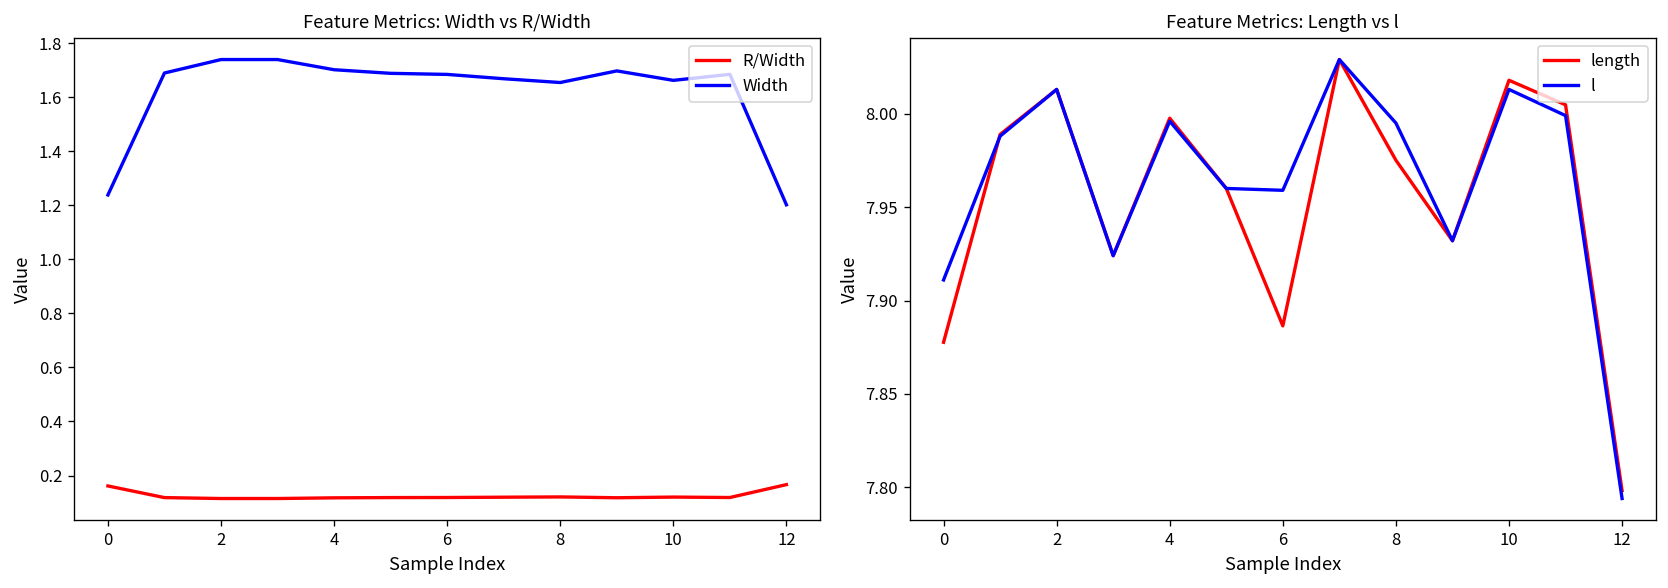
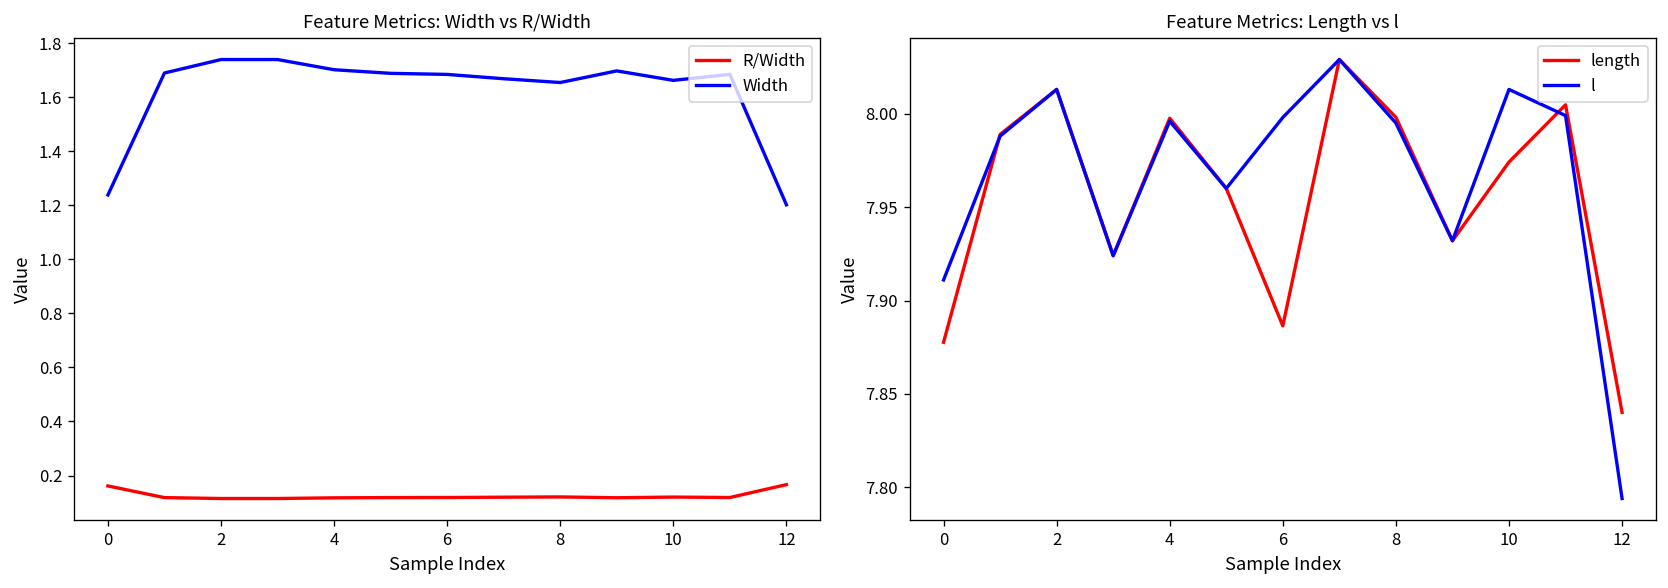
Feature Metrics: Length vs l, l, 6: 7.959 -> 7.998
Feature Metrics: Length vs l, length, 8: 7.975 -> 7.998
Feature Metrics: Length vs l, length, 10: 8.018 -> 7.974
Feature Metrics: Length vs l, length, 12: 7.798 -> 7.840
